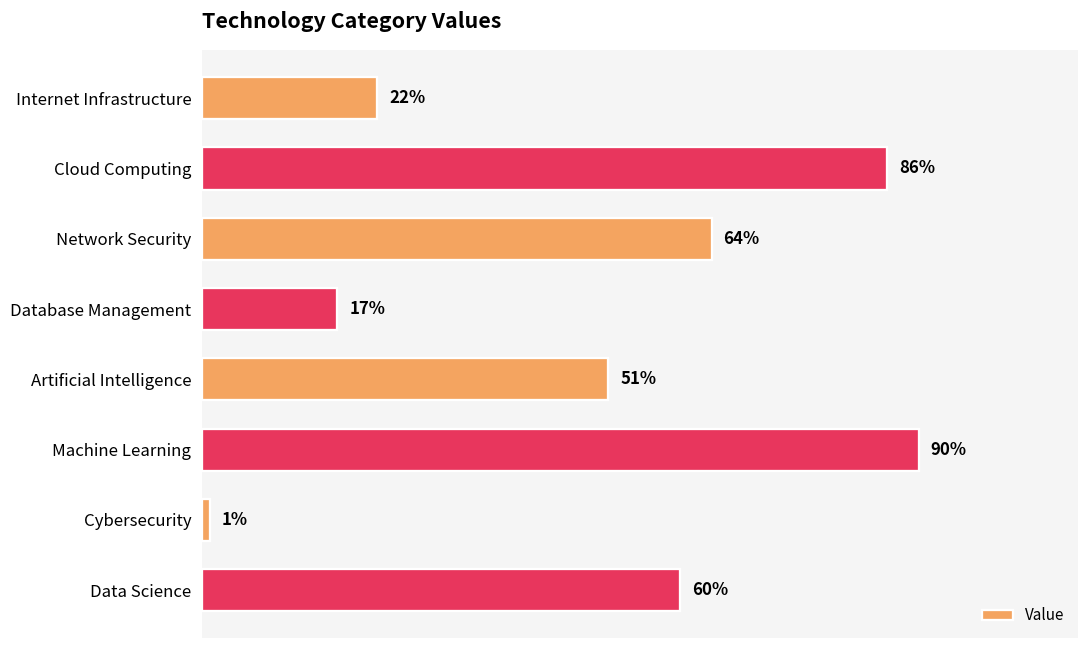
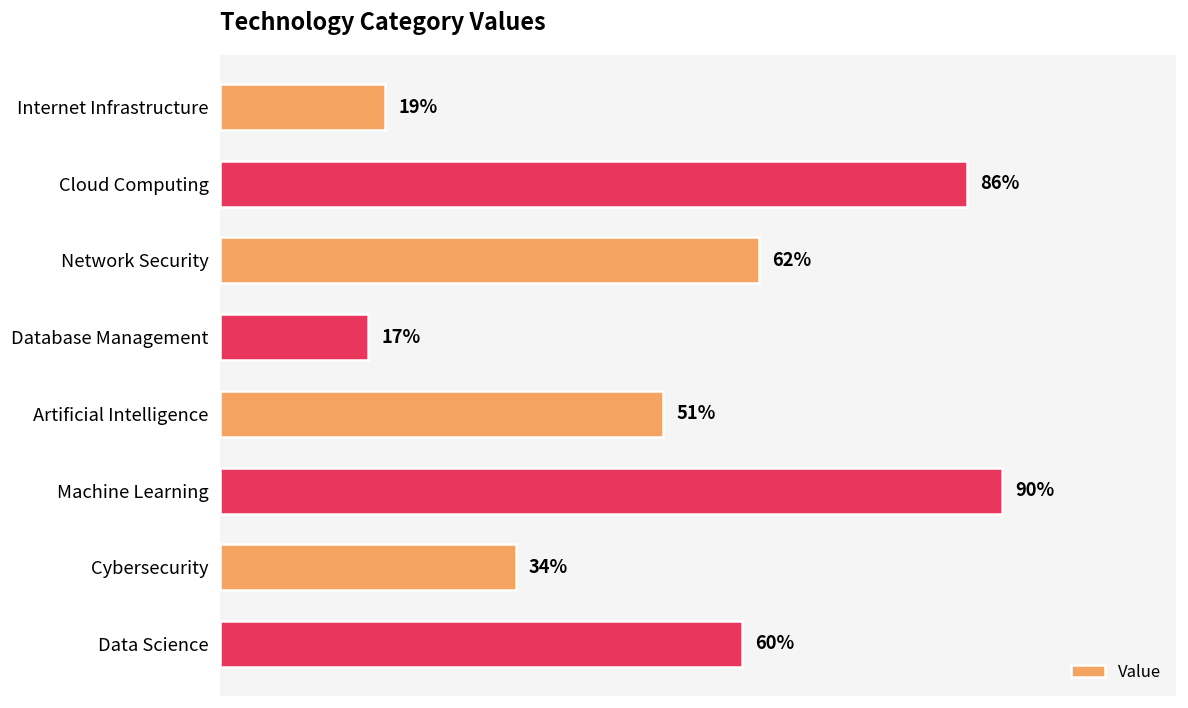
Internet Infrastructure: 22% -> 19%
Network Security: 64% -> 62%
Cybersecurity: 1% -> 34%
